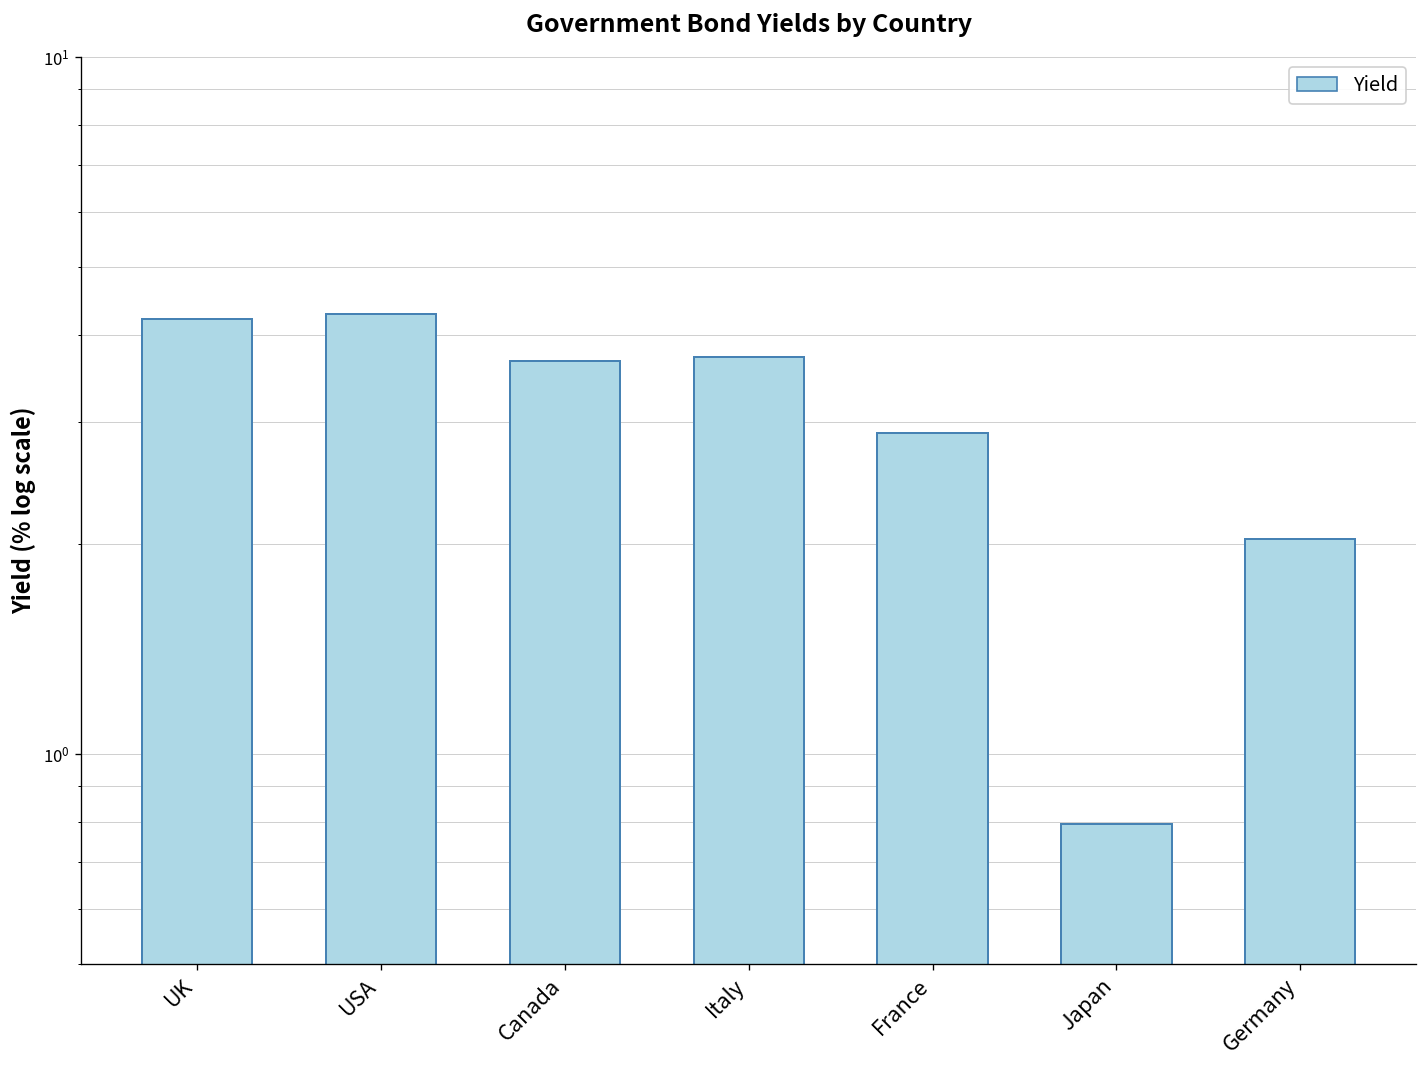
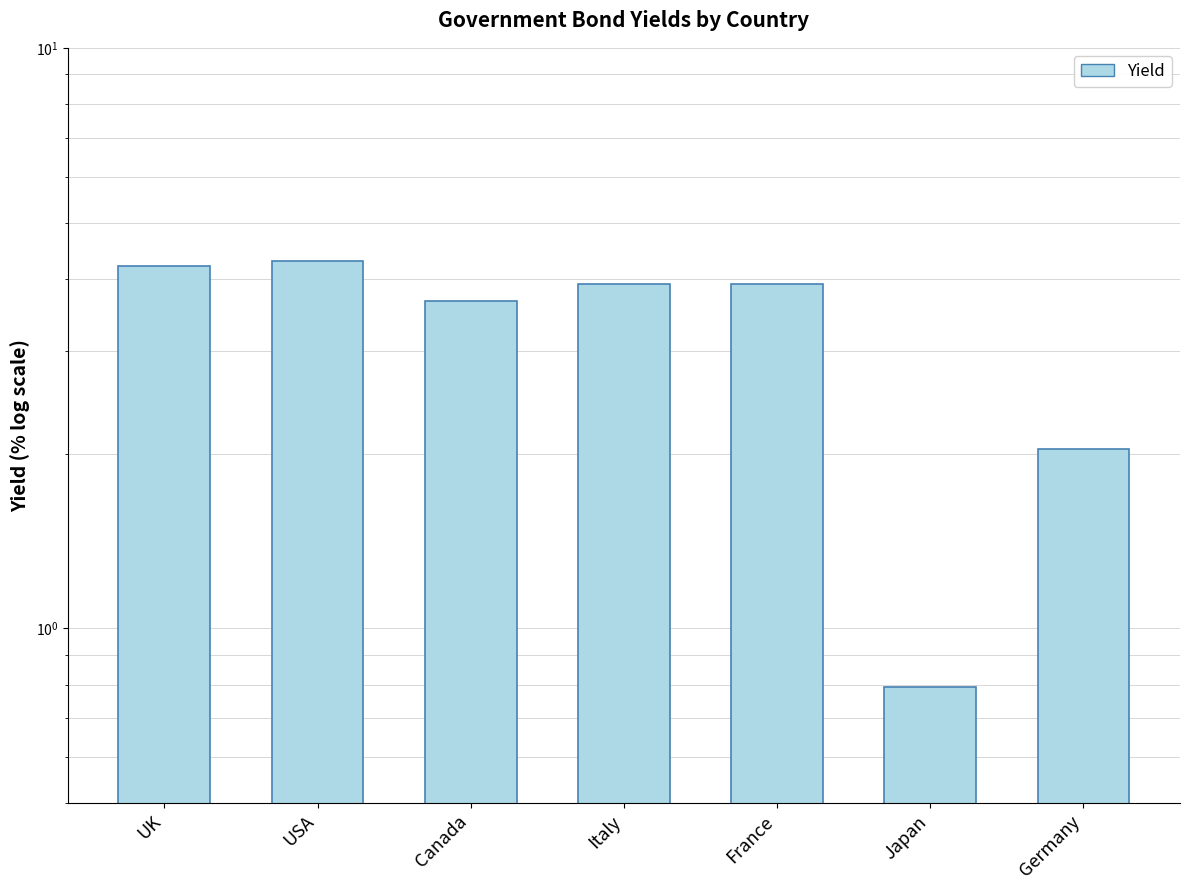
Italy: 3.7 -> 3.9
France: 2.9 -> 3.9
